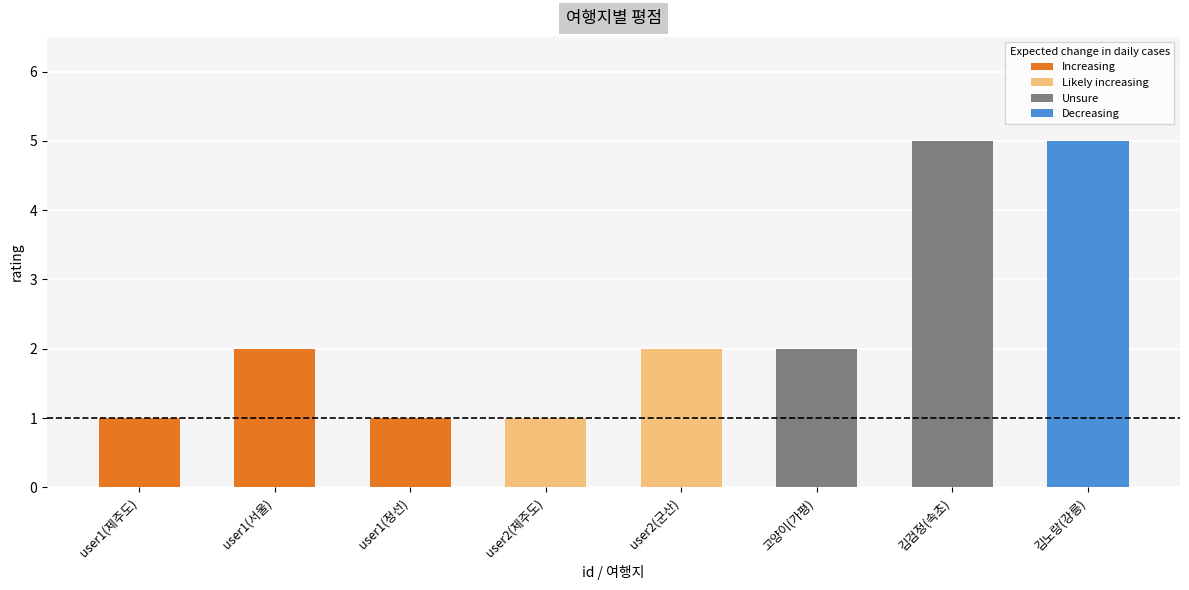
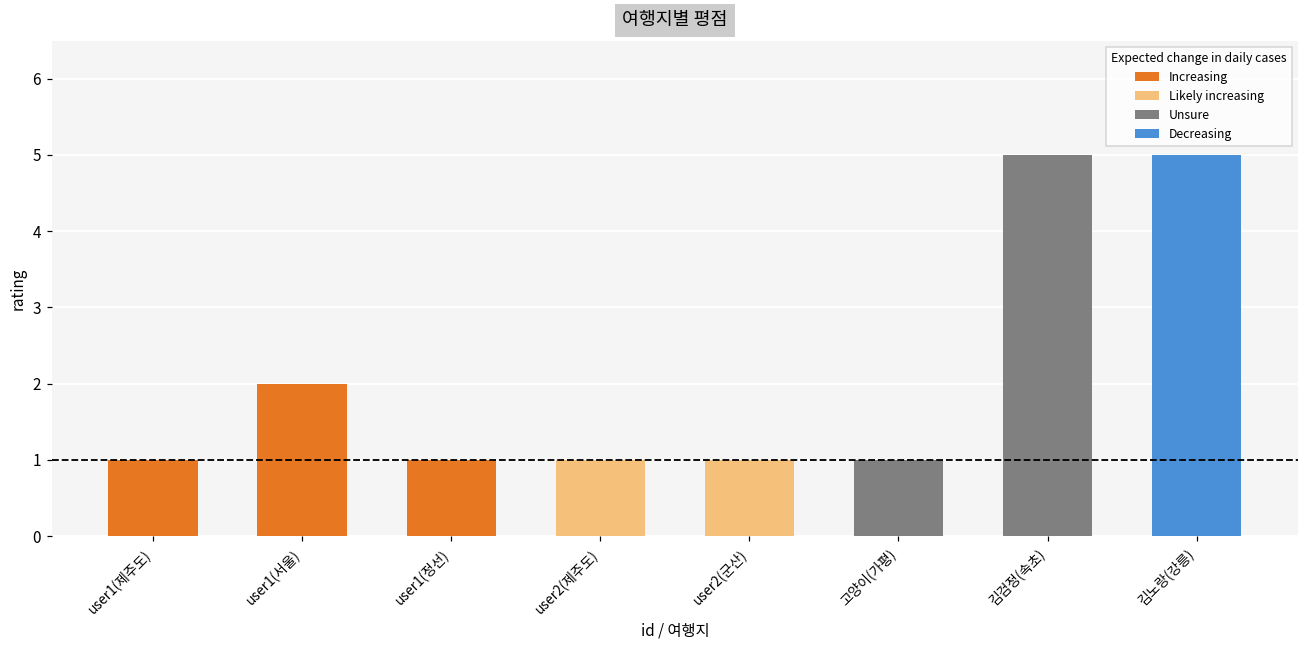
Likely increasing, user2(군산): 2 -> 1
Unsure, 고양이(가평): 2 -> 1
